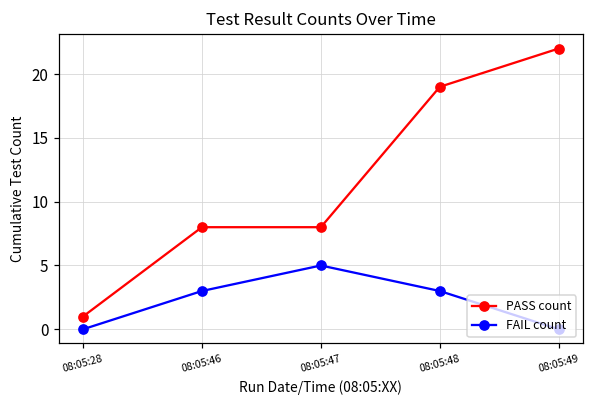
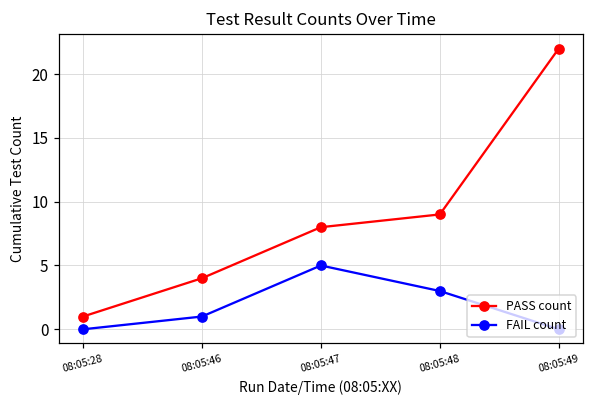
PASS count, 08:05:46: 8 -> 4
FAIL count, 08:05:46: 3 -> 1
PASS count, 08:05:48: 19 -> 9
